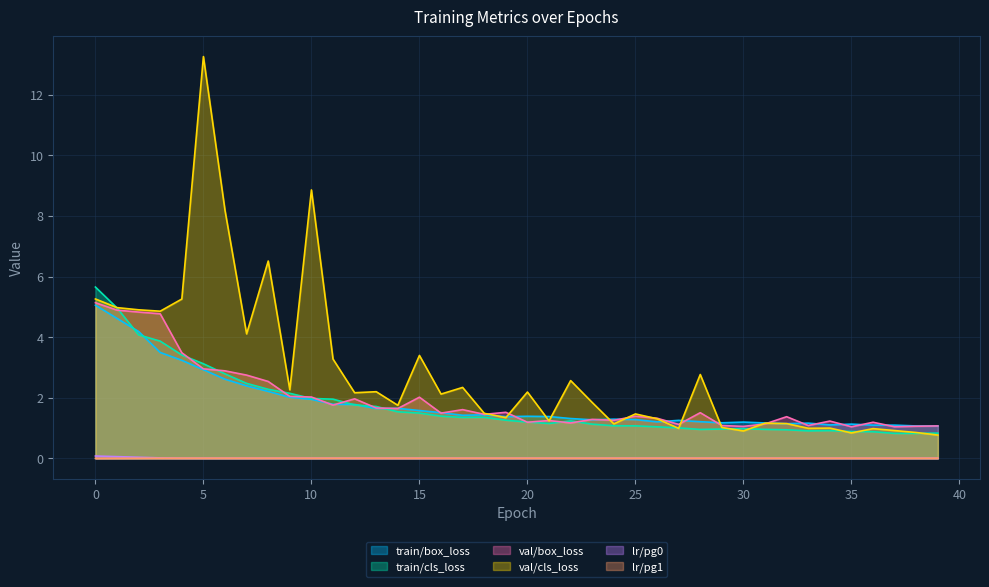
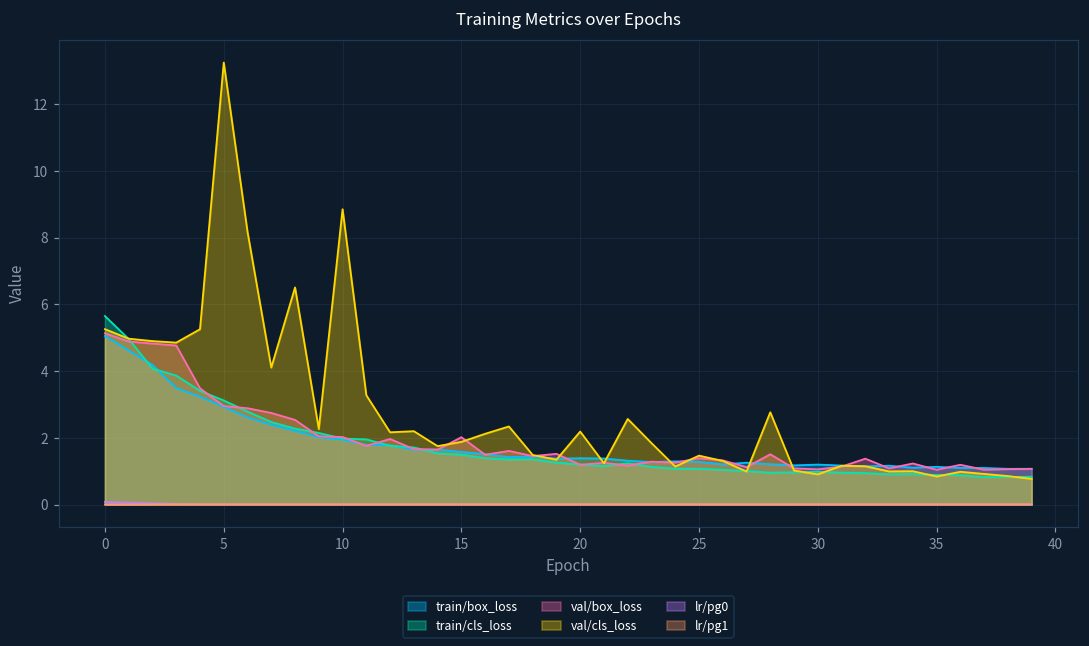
val/cls_loss, 15: 3.4 -> 1.9
